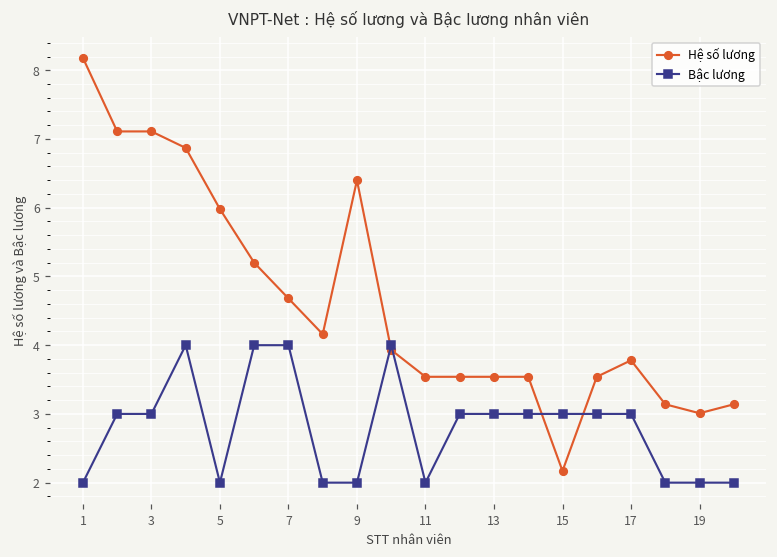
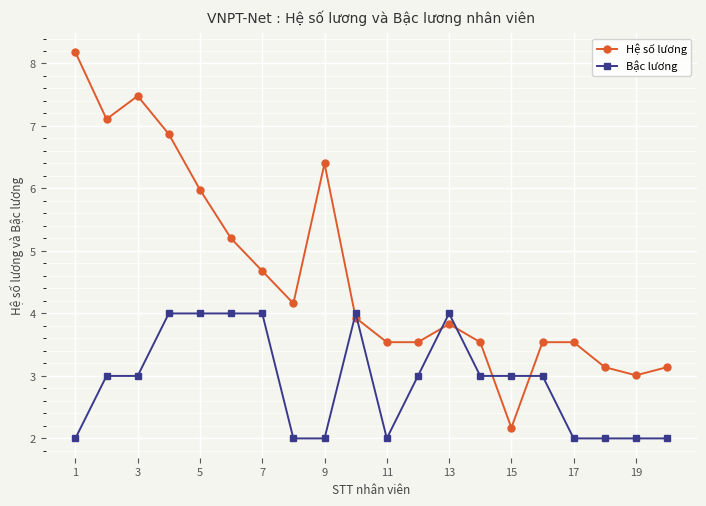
Hệ số lương, 3: 7.1 -> 7.5
Bậc lương, 5: 2 -> 4
Hệ số lương, 13: 3.5 -> 3.8
Bậc lương, 13: 3 -> 4
Hệ số lương, 17: 3.8 -> 3.5
Bậc lương, 17: 3 -> 2
